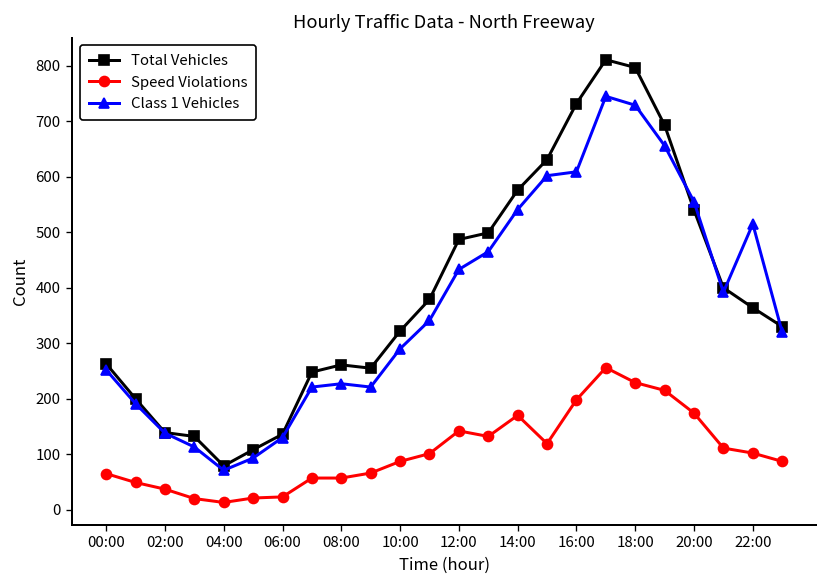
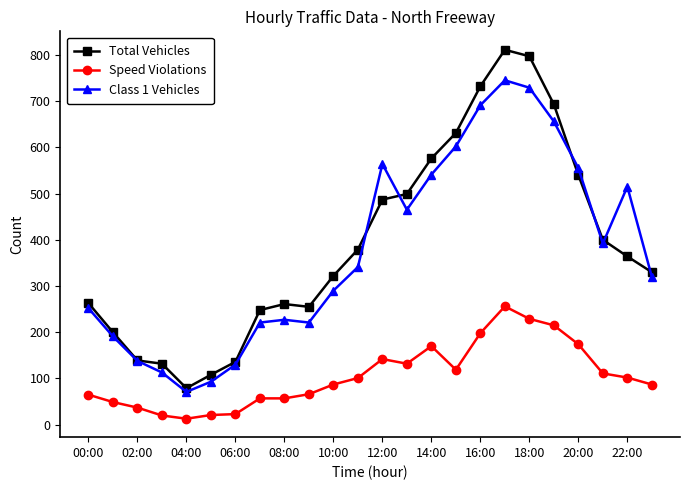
Class 1 Vehicles, 12:00: 430 -> 560
Class 1 Vehicles, 16:00: 610 -> 690
